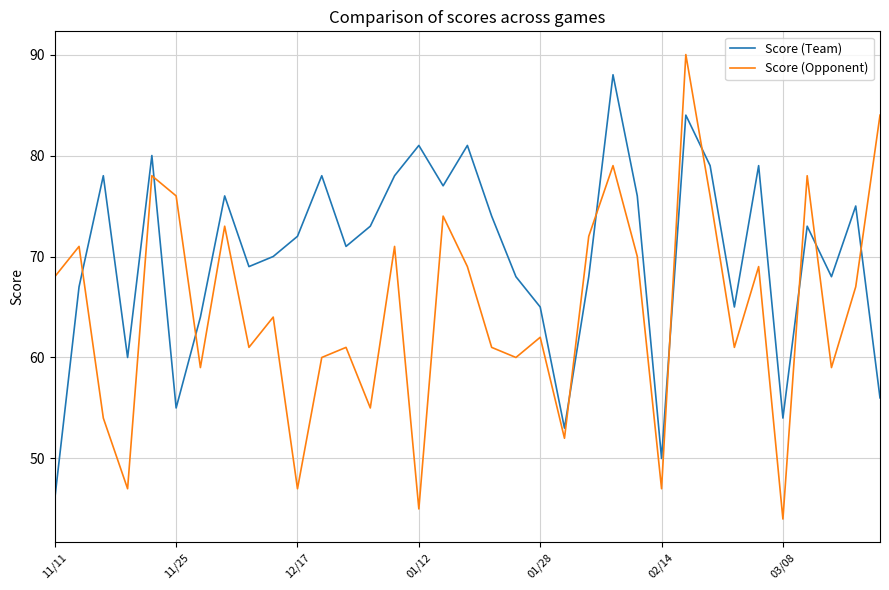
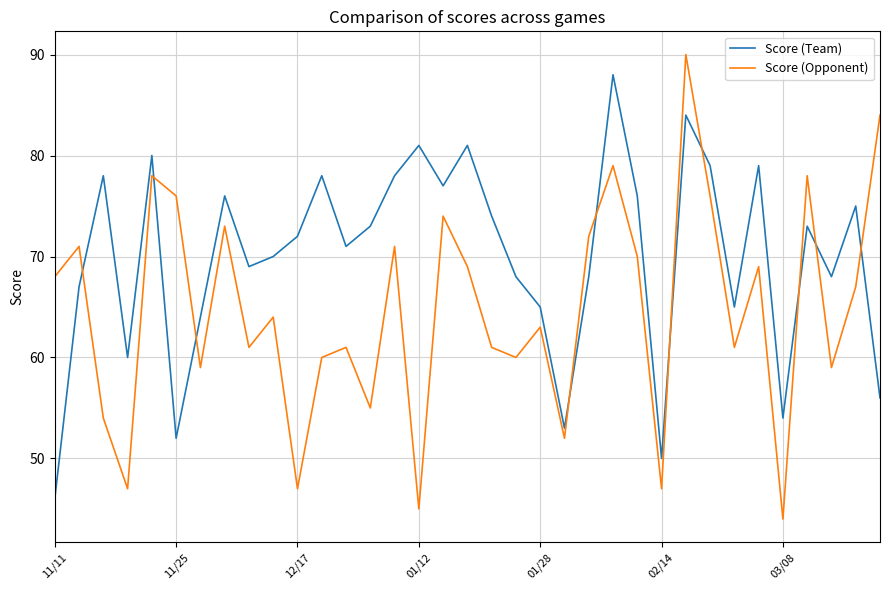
Score (Team), 11/25: 55 -> 52
Score (Opponent), 01/28: 62 -> 63
